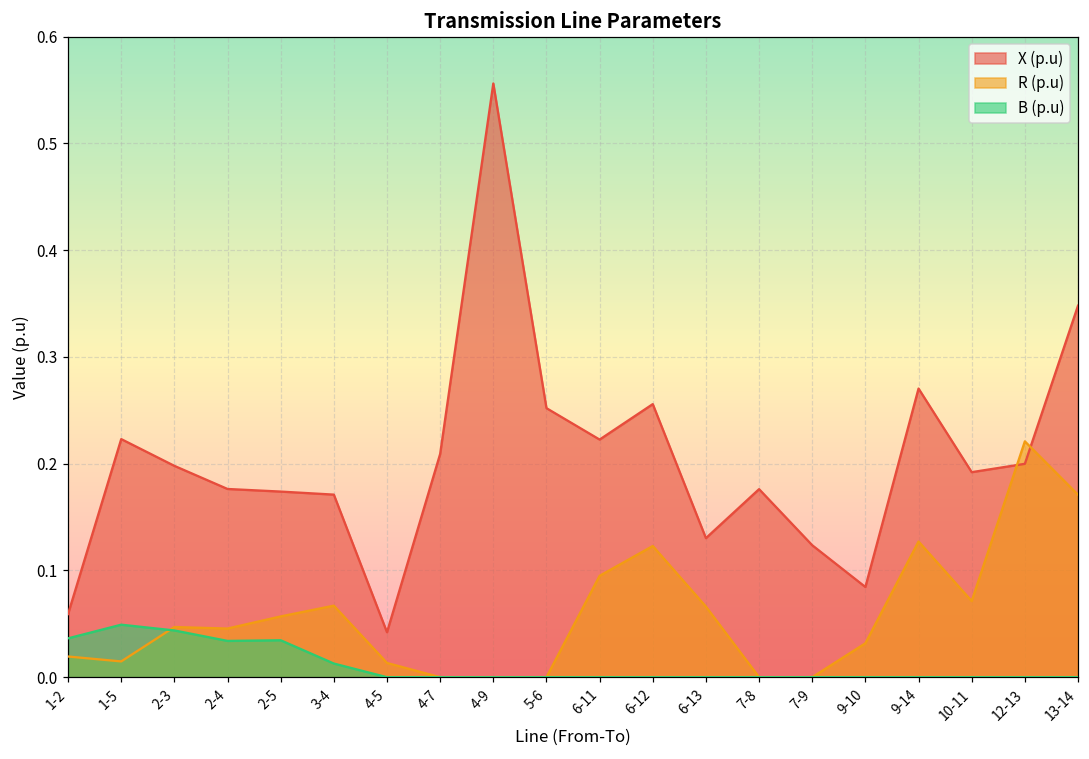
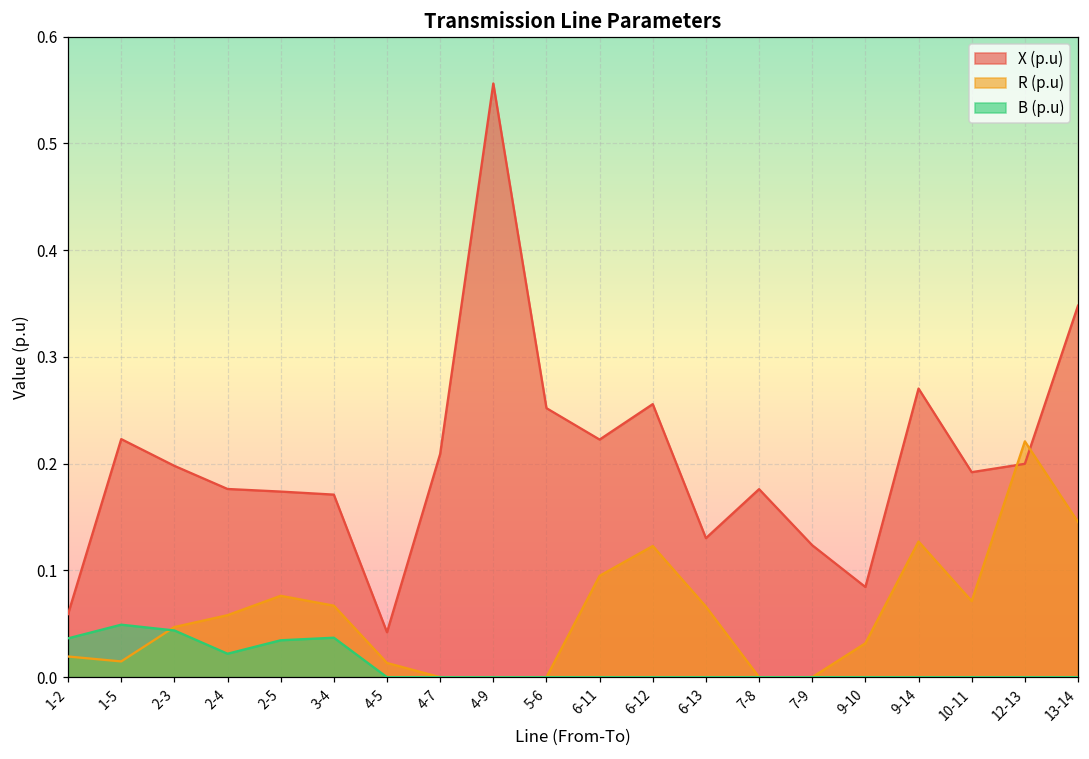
R (p.u), 2-4: 0.05 -> 0.06
B (p.u), 2-4: 0.03 -> 0.02
R (p.u), 2-5: 0.06 -> 0.08
B (p.u), 3-4: 0.01 -> 0.04
R (p.u), 13-14: 0.17 -> 0.15
